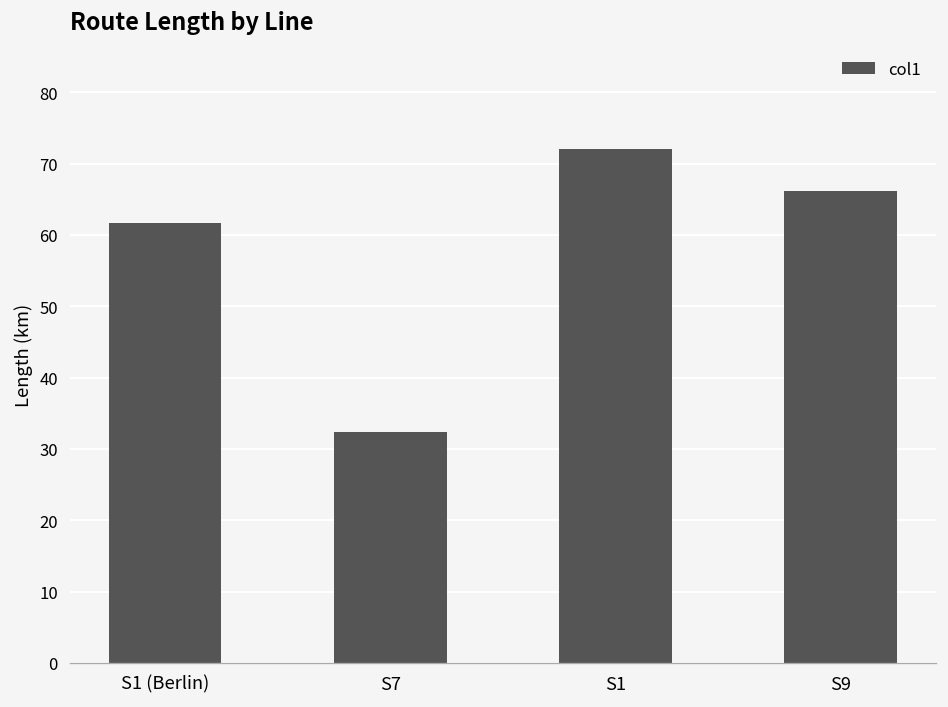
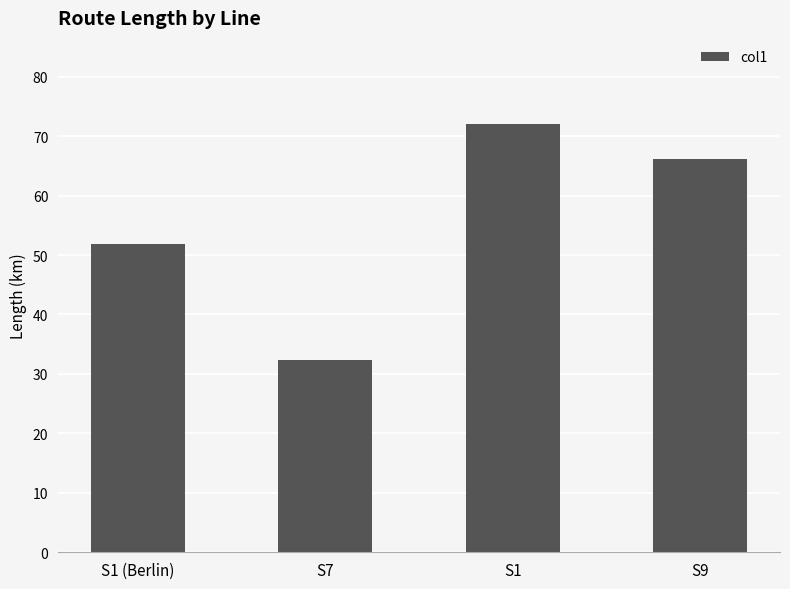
S1 (Berlin): 62 -> 52
